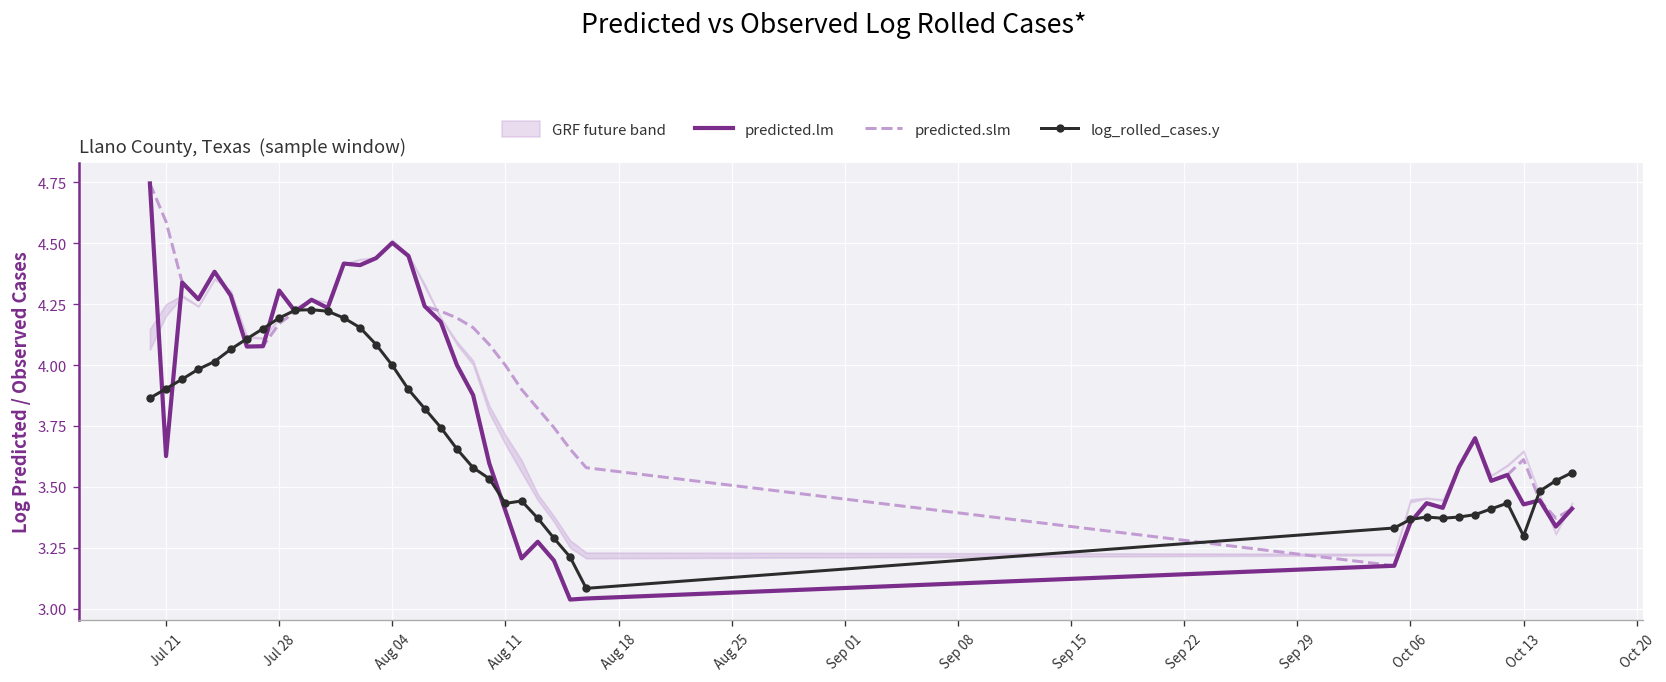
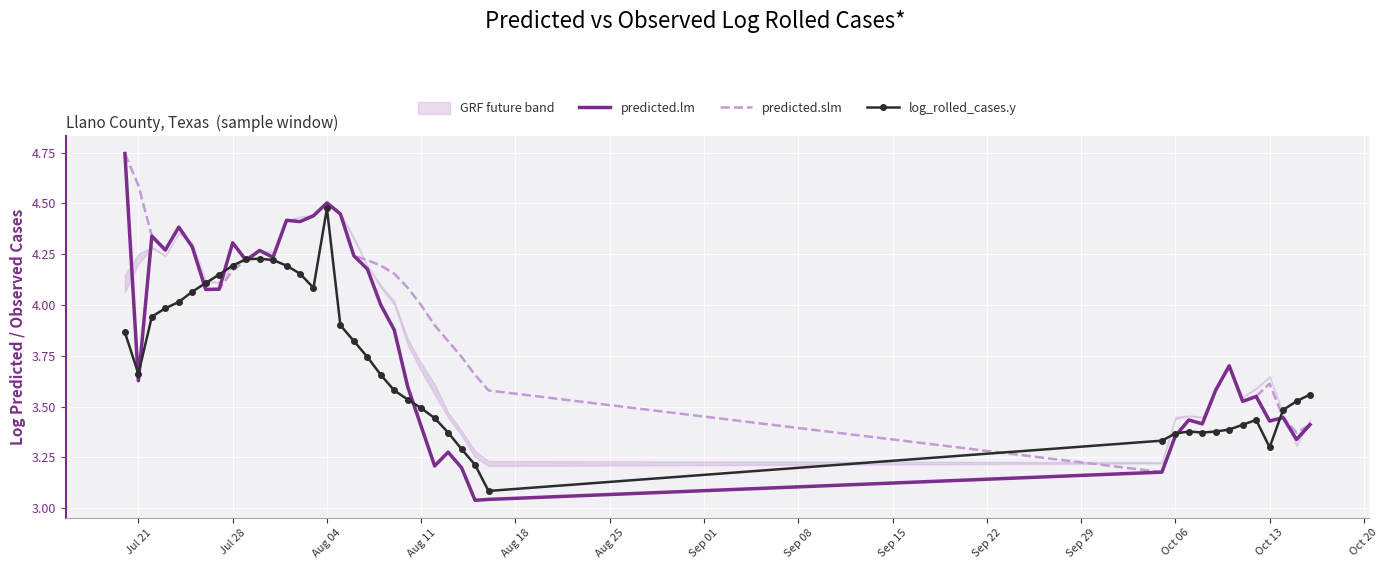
log_rolled_cases.y, Jul 21: 3.90 -> 3.66
log_rolled_cases.y, Aug 04: 4.00 -> 4.48
log_rolled_cases.y, Aug 11: 3.43 -> 3.49
